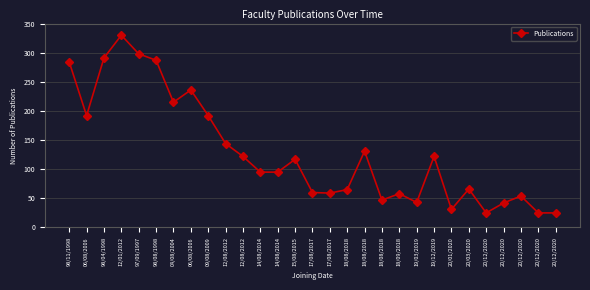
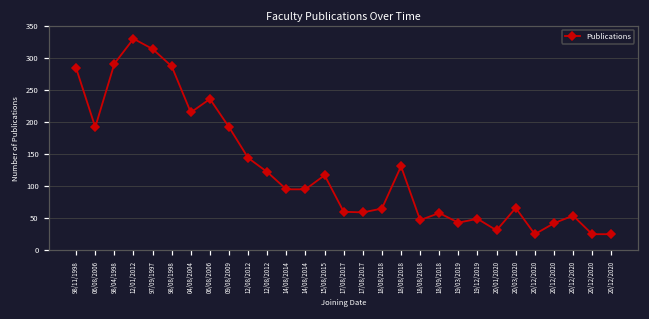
97/09/1997: 300 -> 310
19/12/2019: 120 -> 50
